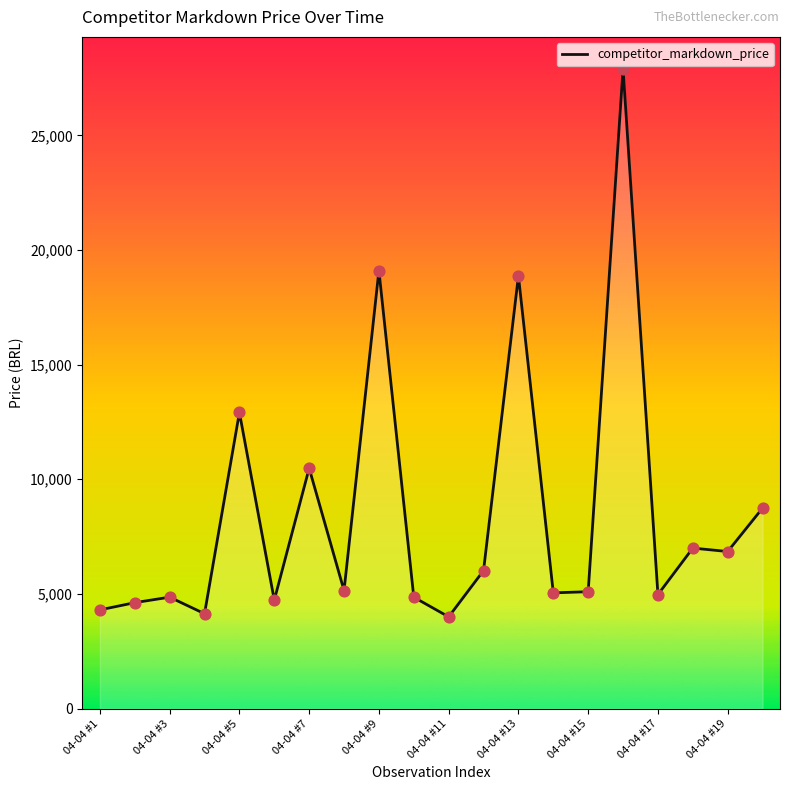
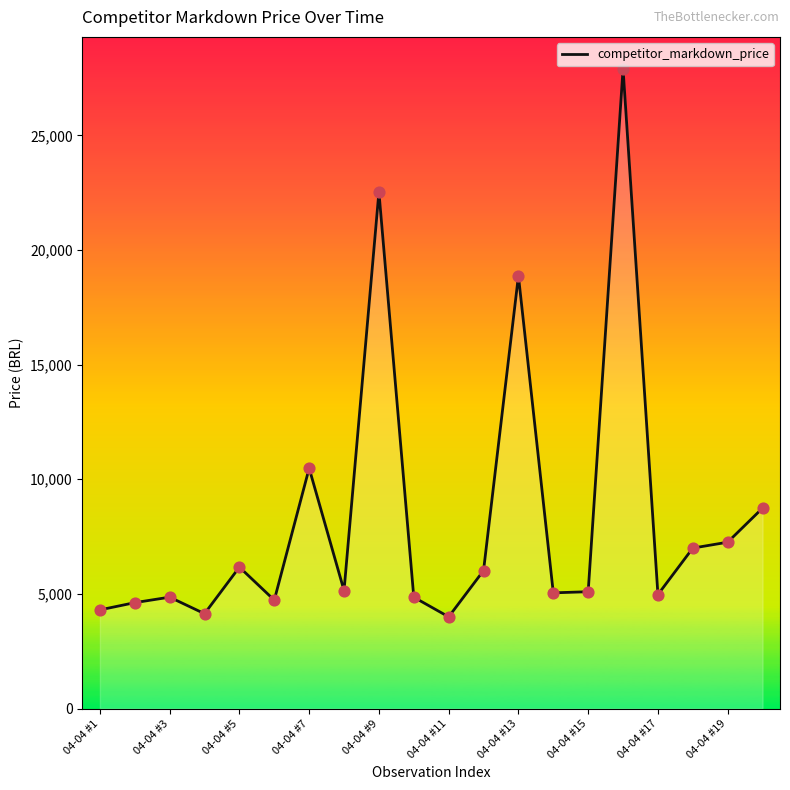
04-04 #5: 12,900 -> 6,200
04-04 #9: 19,100 -> 22,500
04-04 #19: 6,800 -> 7,300
